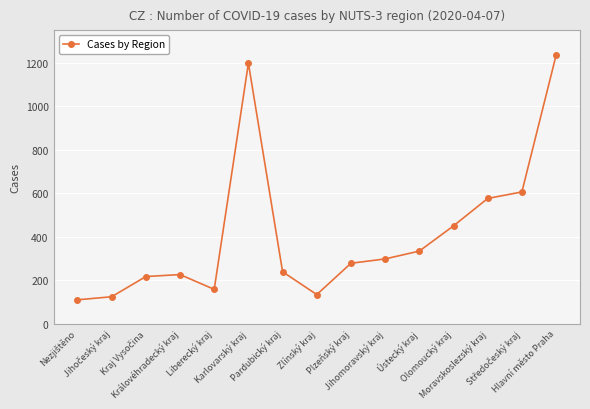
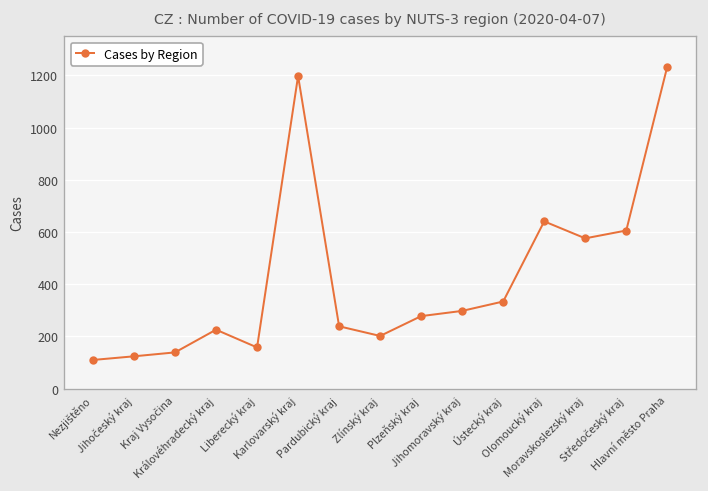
Kraj Vysočina: 220 -> 140
Zlínský kraj: 130 -> 200
Olomoucký kraj: 450 -> 640
